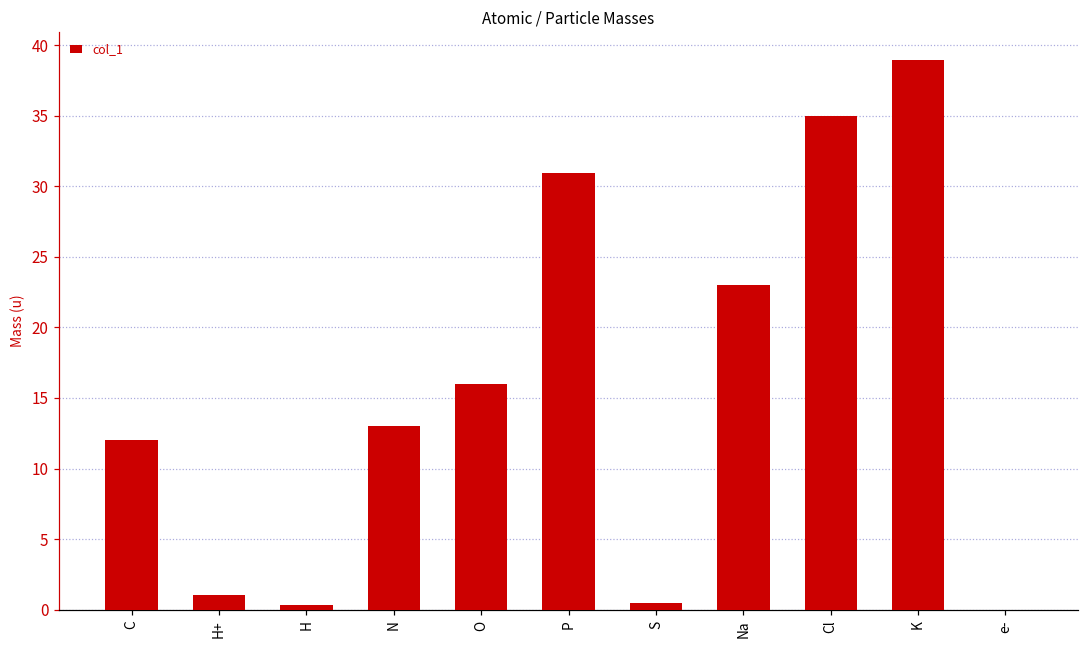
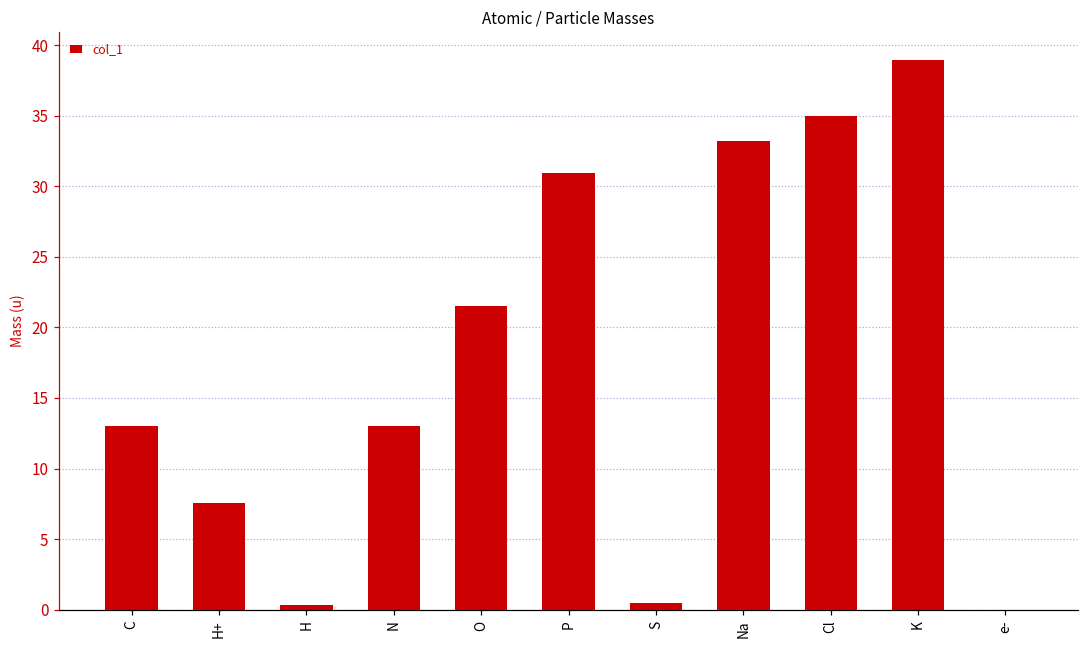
C: 12 -> 13
H+: 1.0 -> 7.6
O: 16.0 -> 21.5
Na: 23.0 -> 33.2
